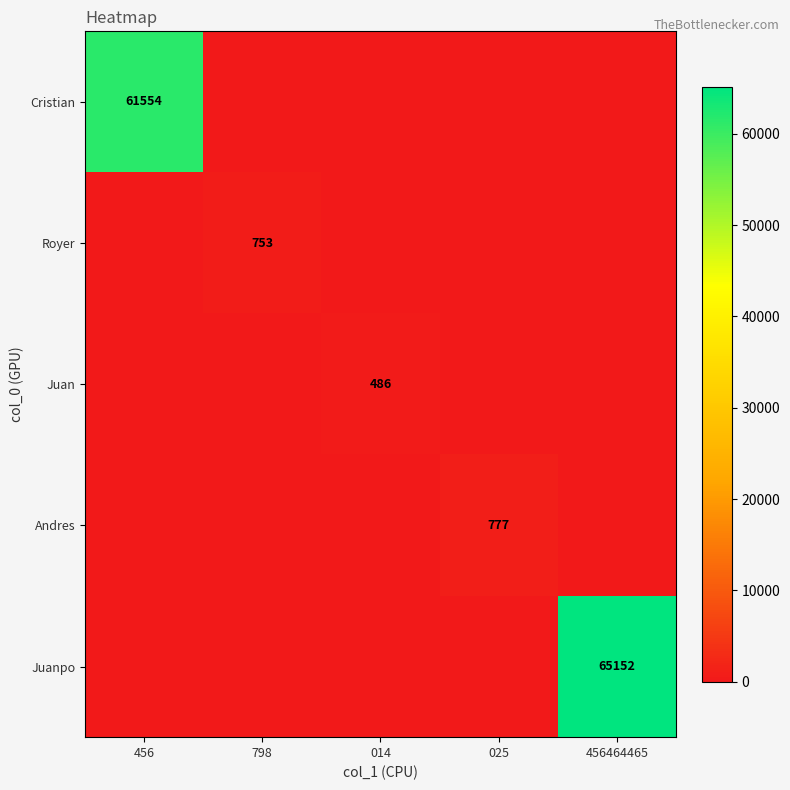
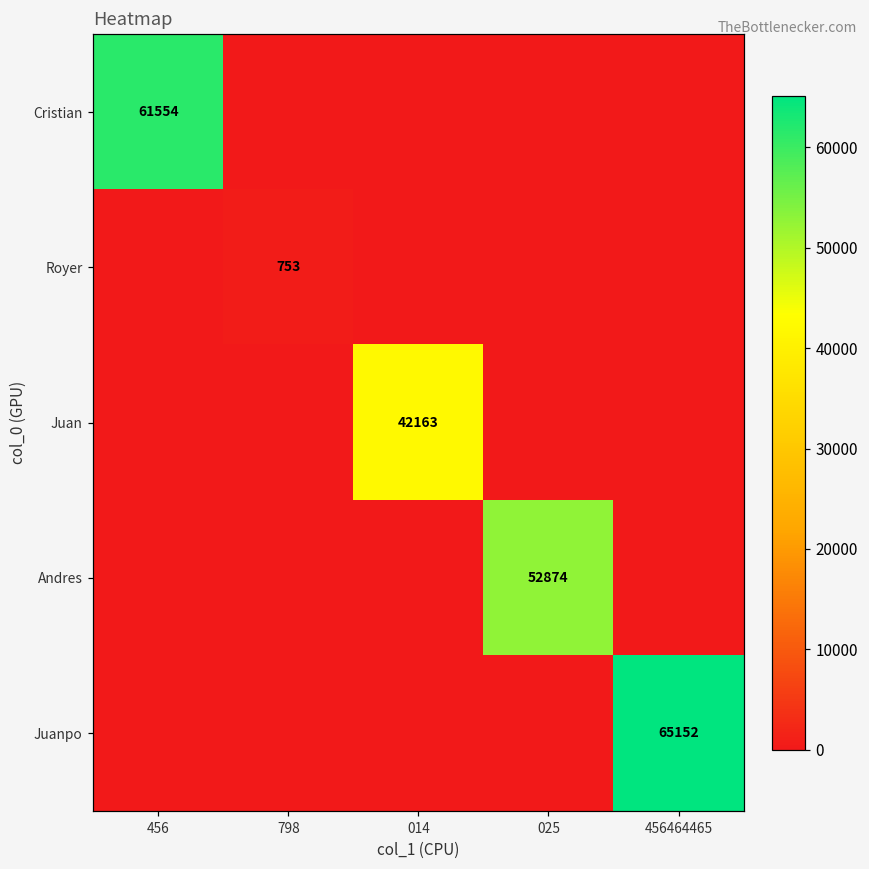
Juan, 014: 486 -> 42163
Andres, 025: 777 -> 52874
